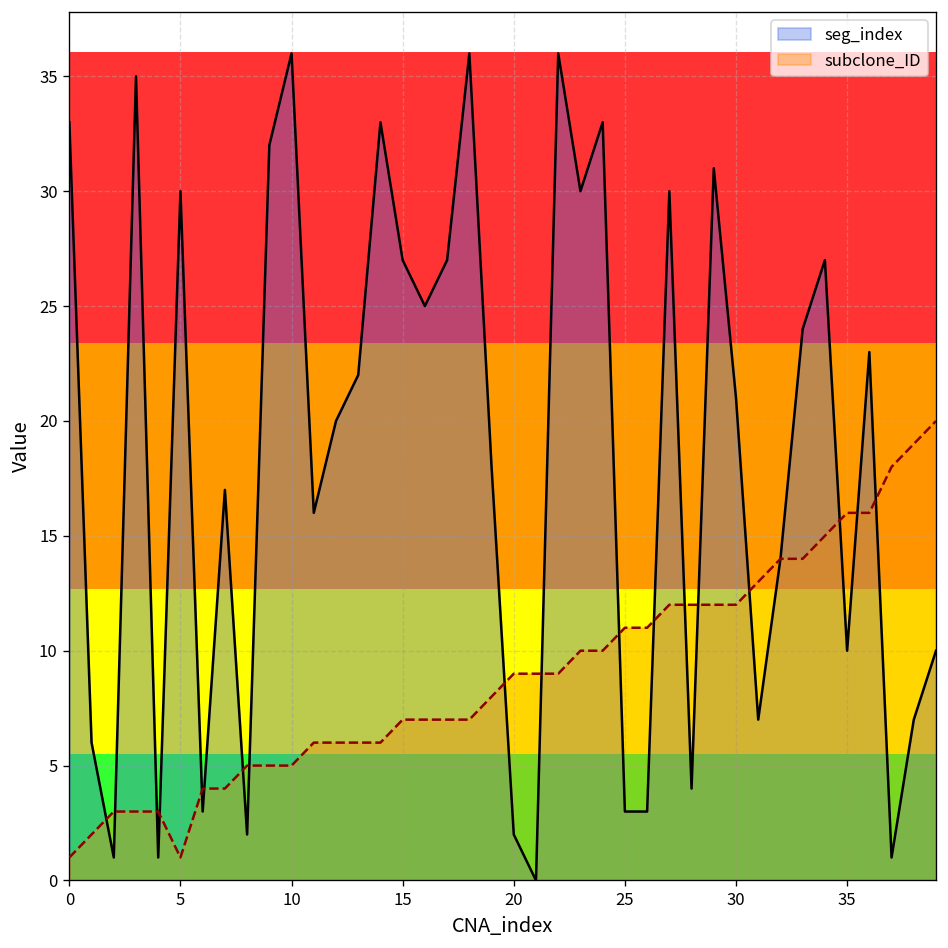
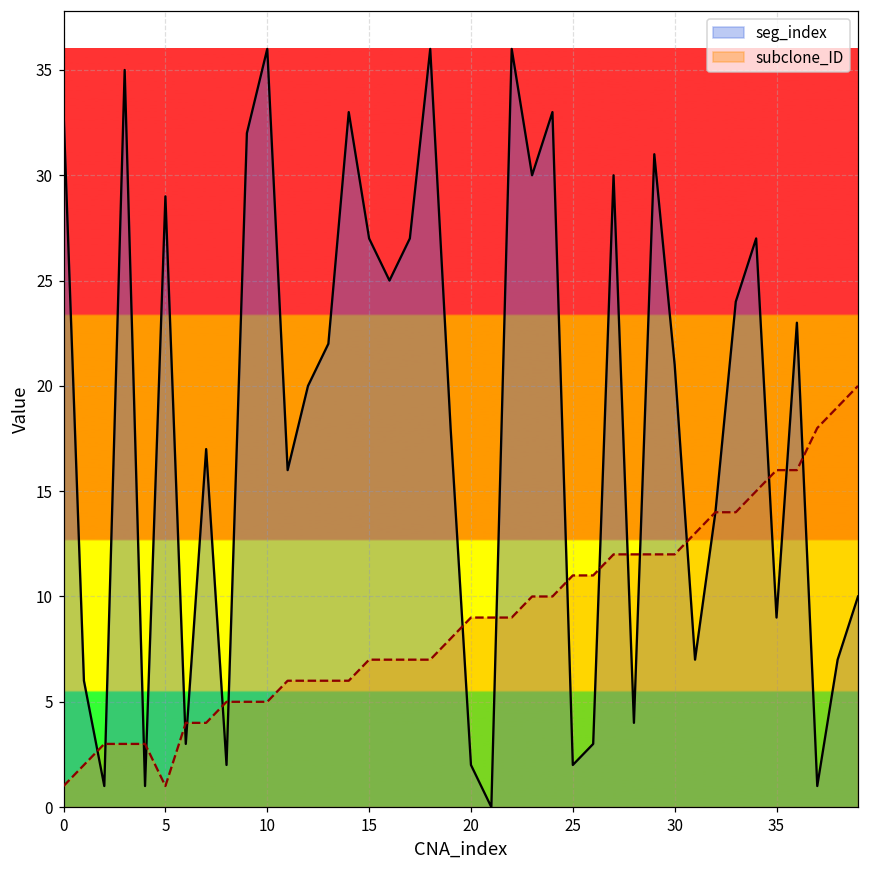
seg_index, 5: 30 -> 29
seg_index, 25: 3 -> 2
seg_index, 35: 10 -> 9
